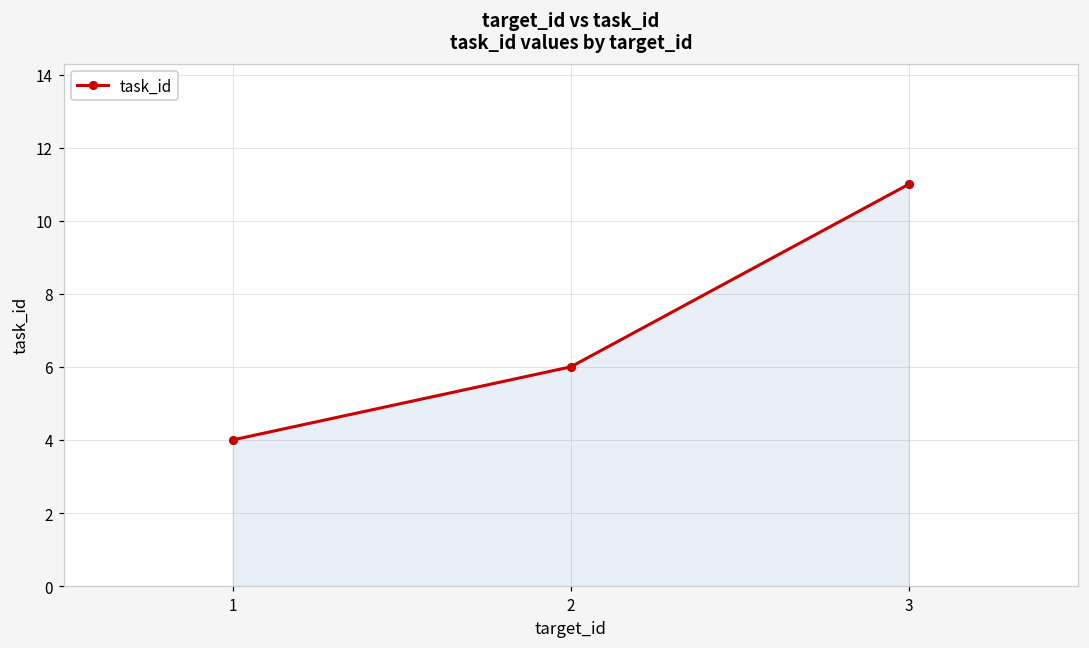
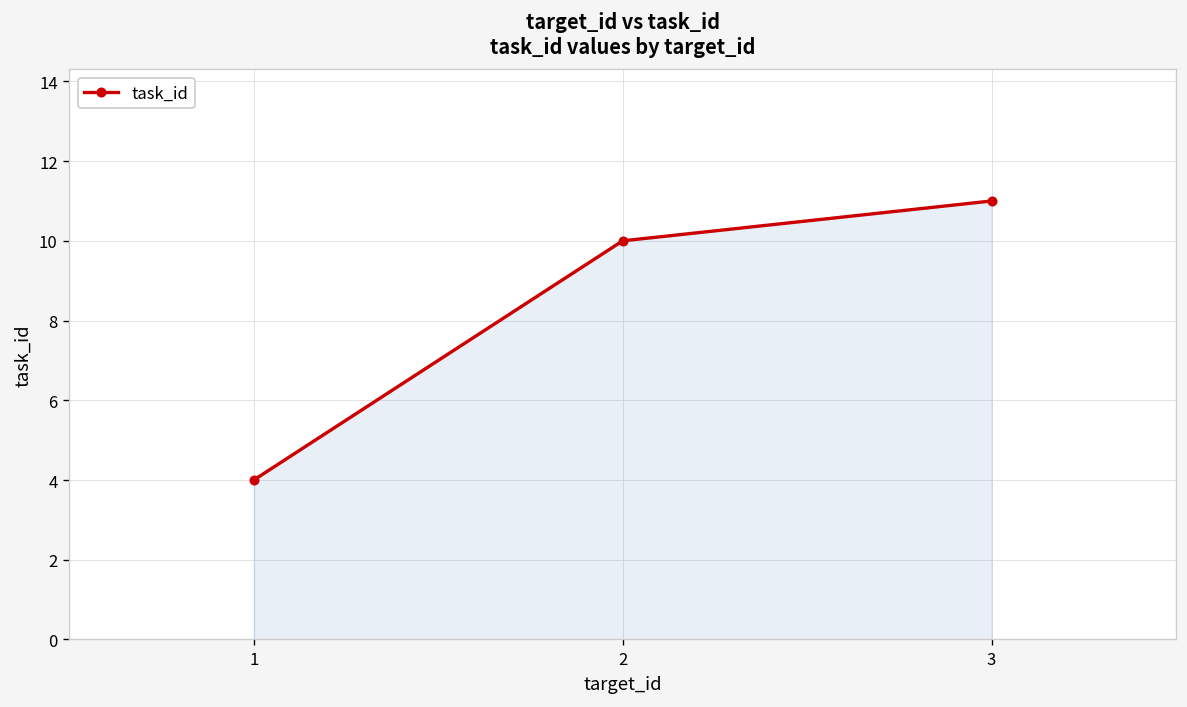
2: 6 -> 10
